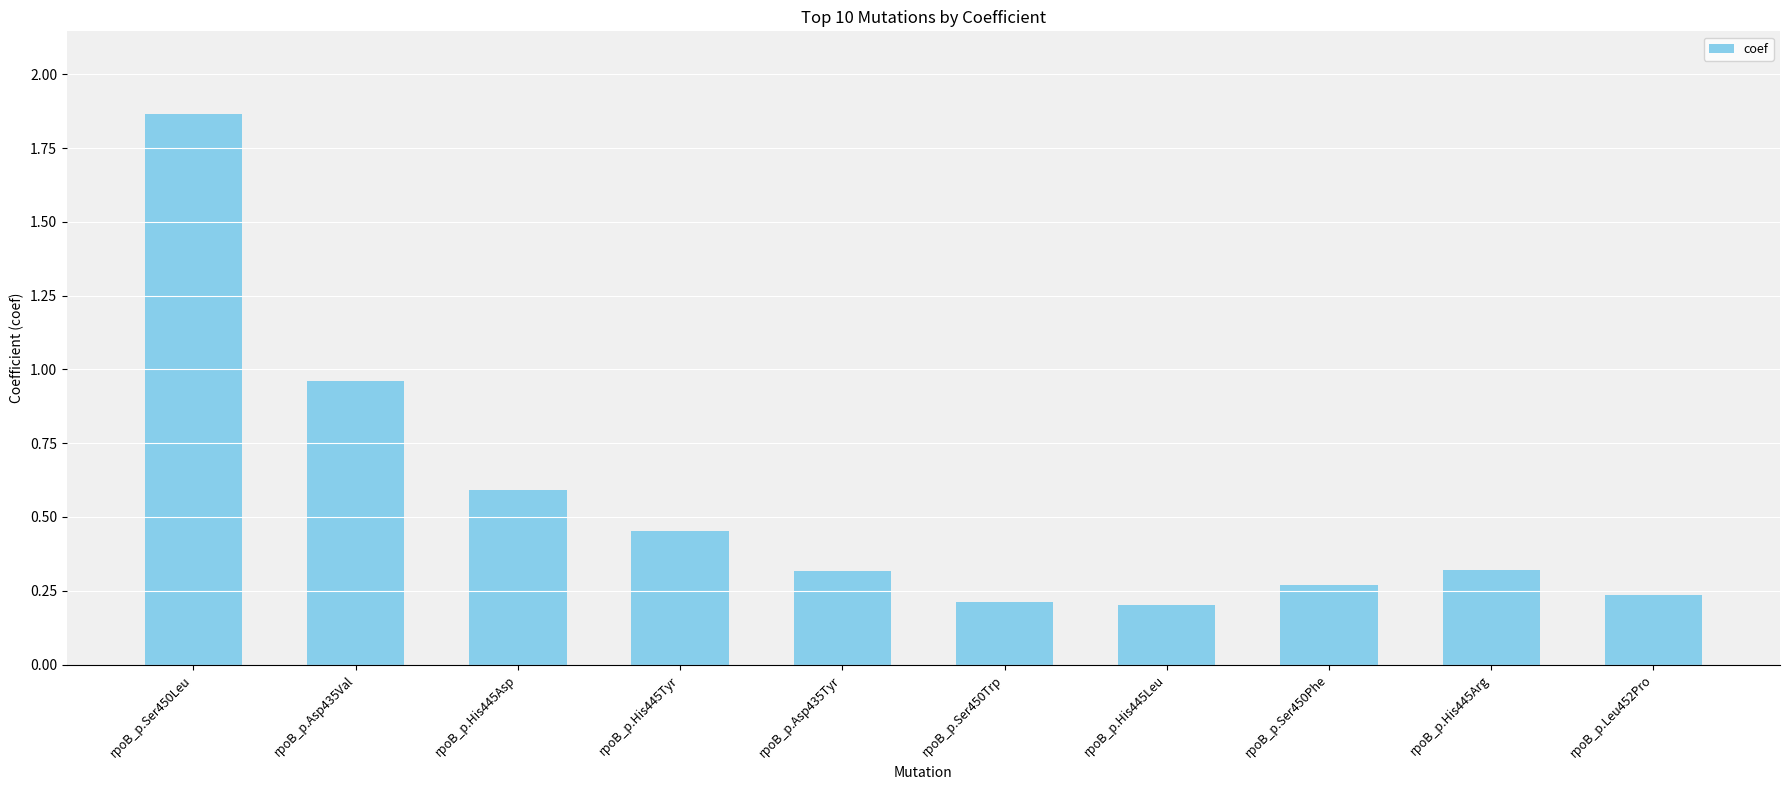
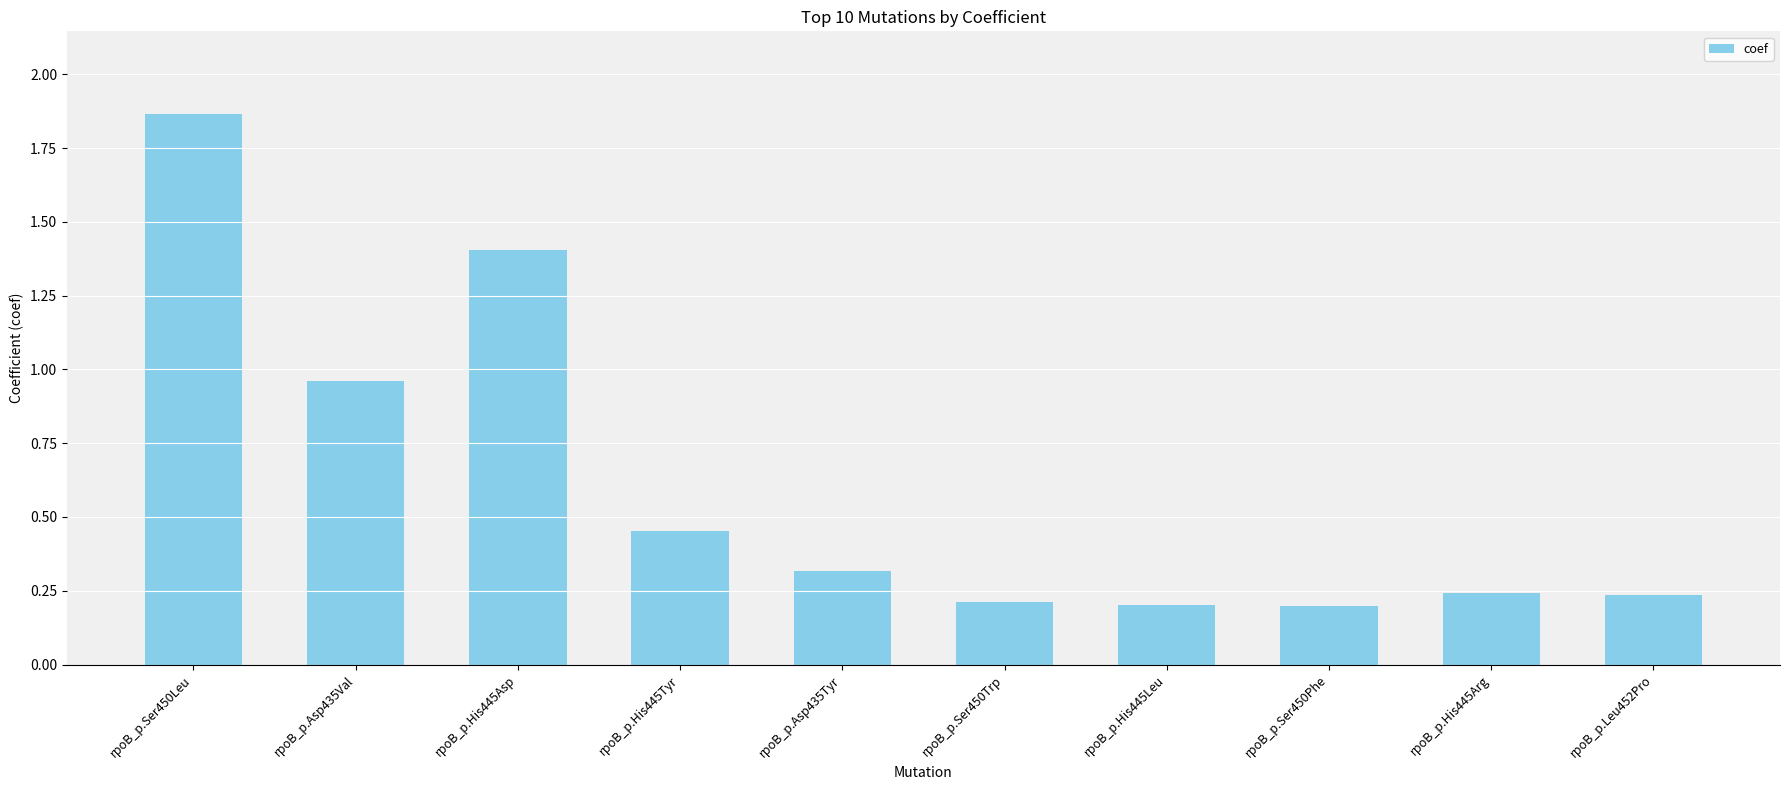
rpoB_p.His445Asp: 0.59 -> 1.40
rpoB_p.Ser450Phe: 0.27 -> 0.20
rpoB_p.His445Arg: 0.32 -> 0.24
